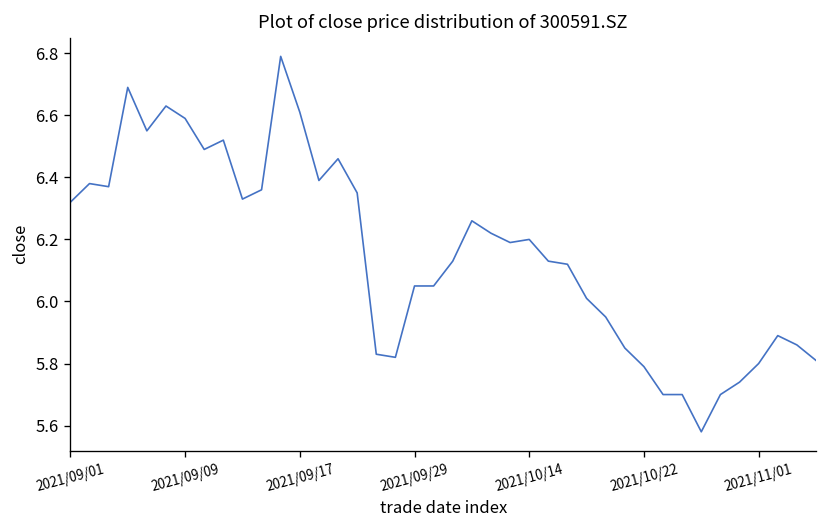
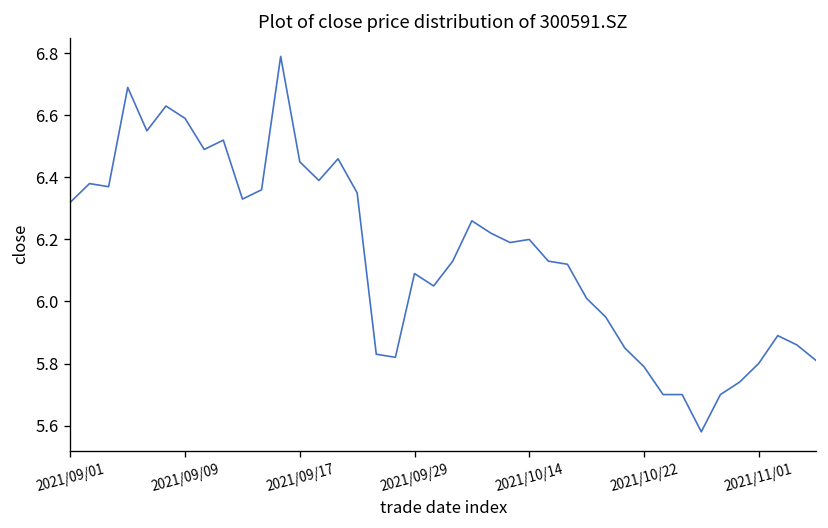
2021/09/17: 6.61 -> 6.45
2021/09/29: 6.05 -> 6.09
